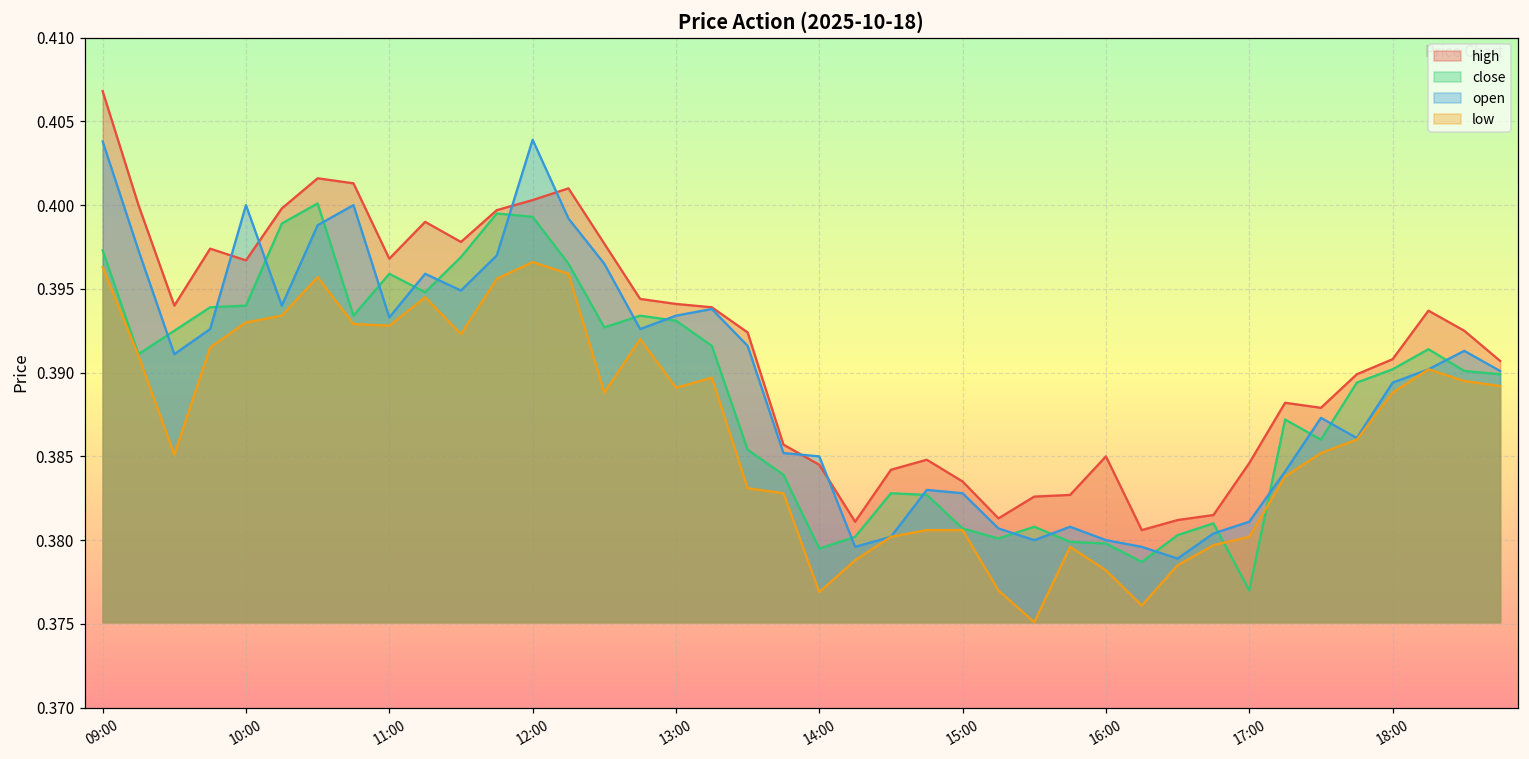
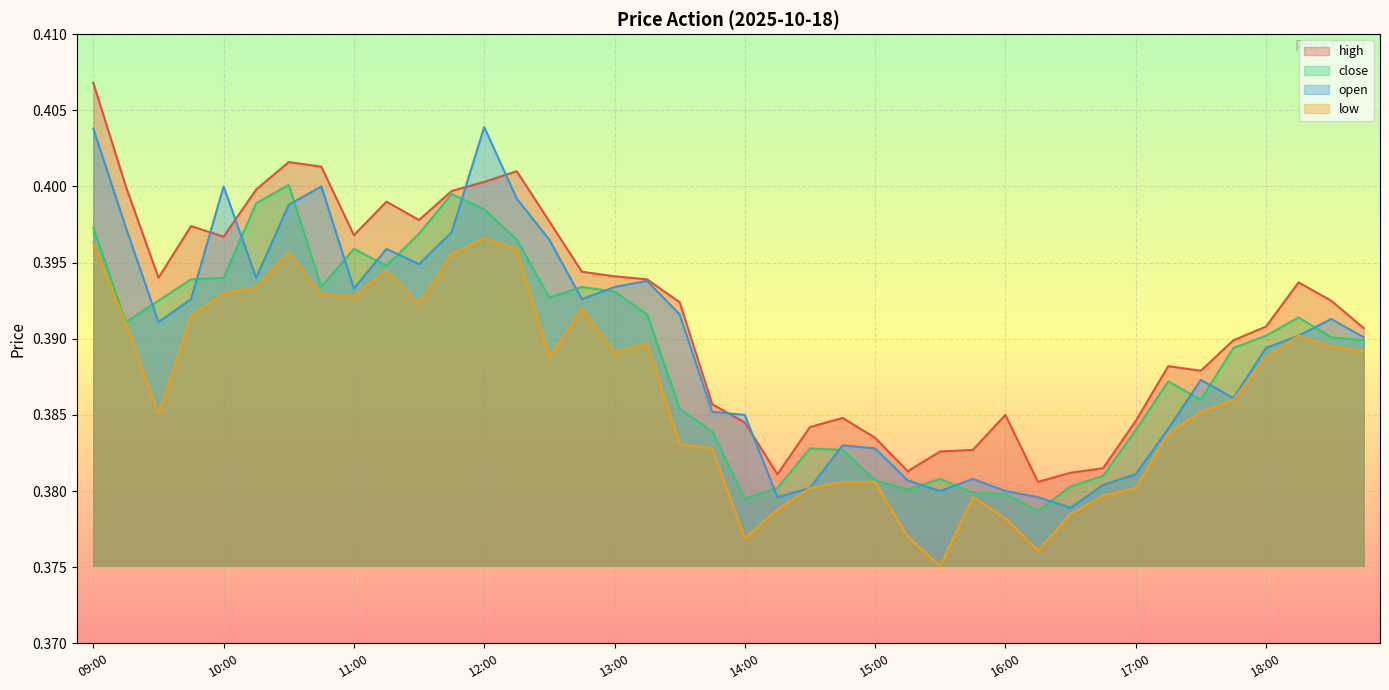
close, 12:00: 0.3993 -> 0.3985
close, 17:00: 0.377 -> 0.384
